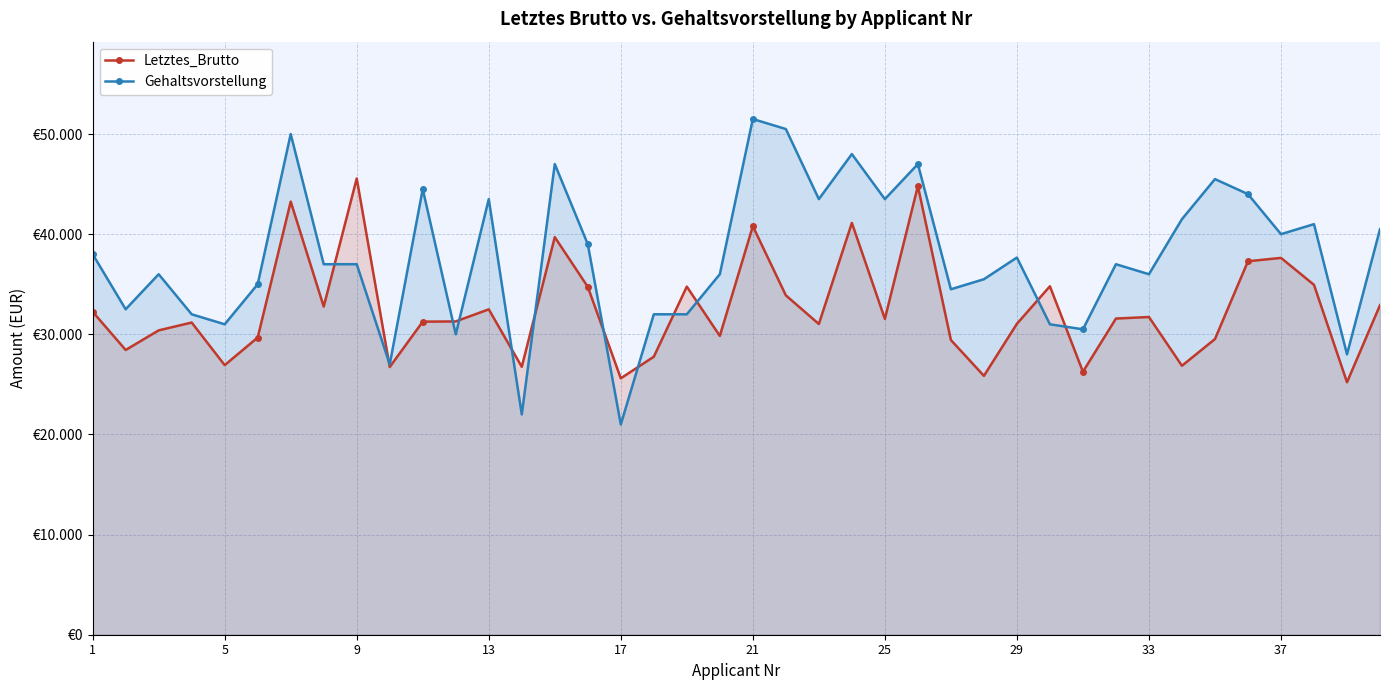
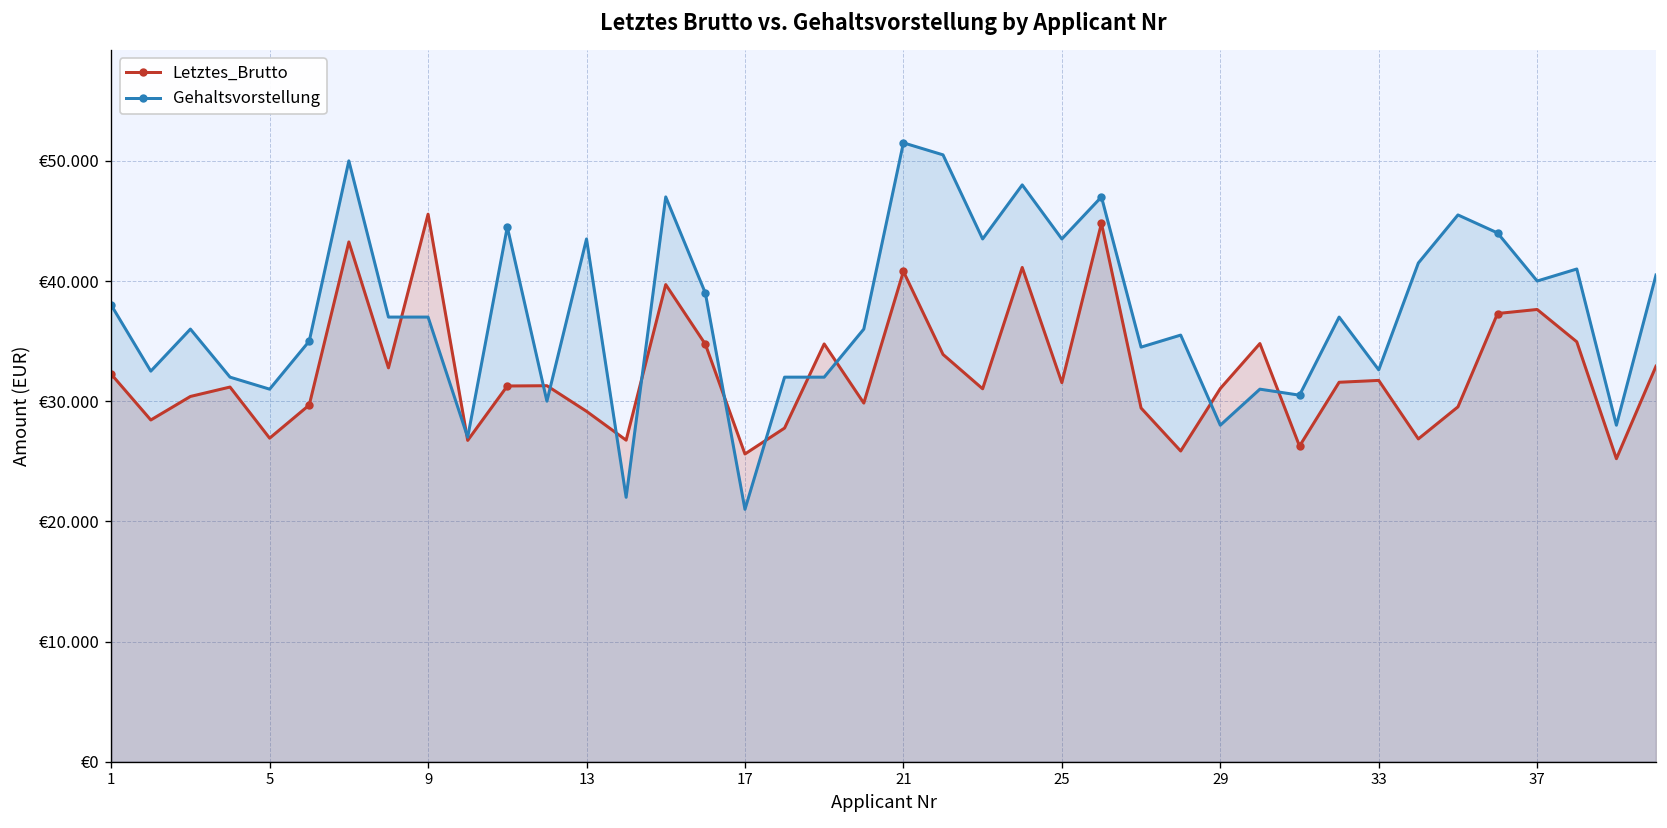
Letztes_Brutto, 13: €32.5 -> €29.2
Gehaltsvorstellung, 29: €37.7 -> €28.0
Gehaltsvorstellung, 33: €36.0 -> €32.6
